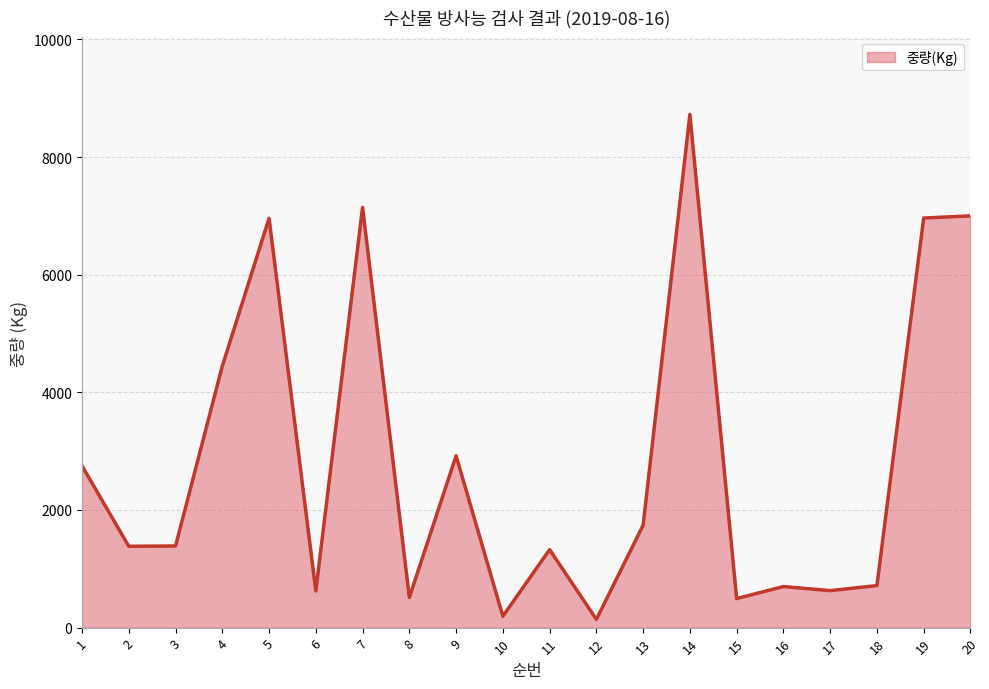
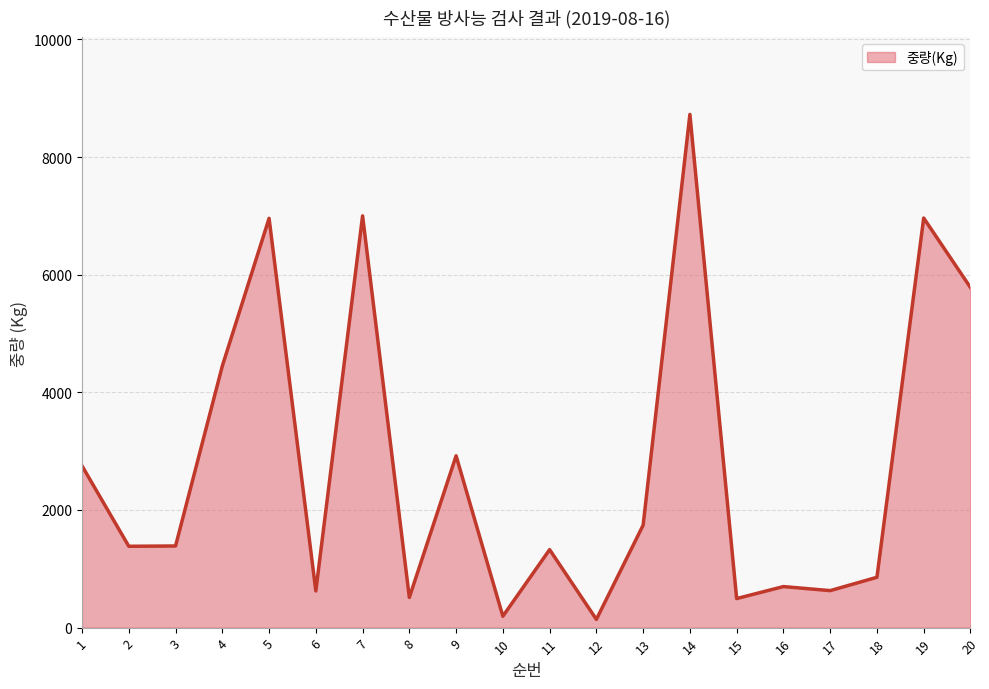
7: 7100 -> 7000
18: 700 -> 900
20: 7000 -> 5800
